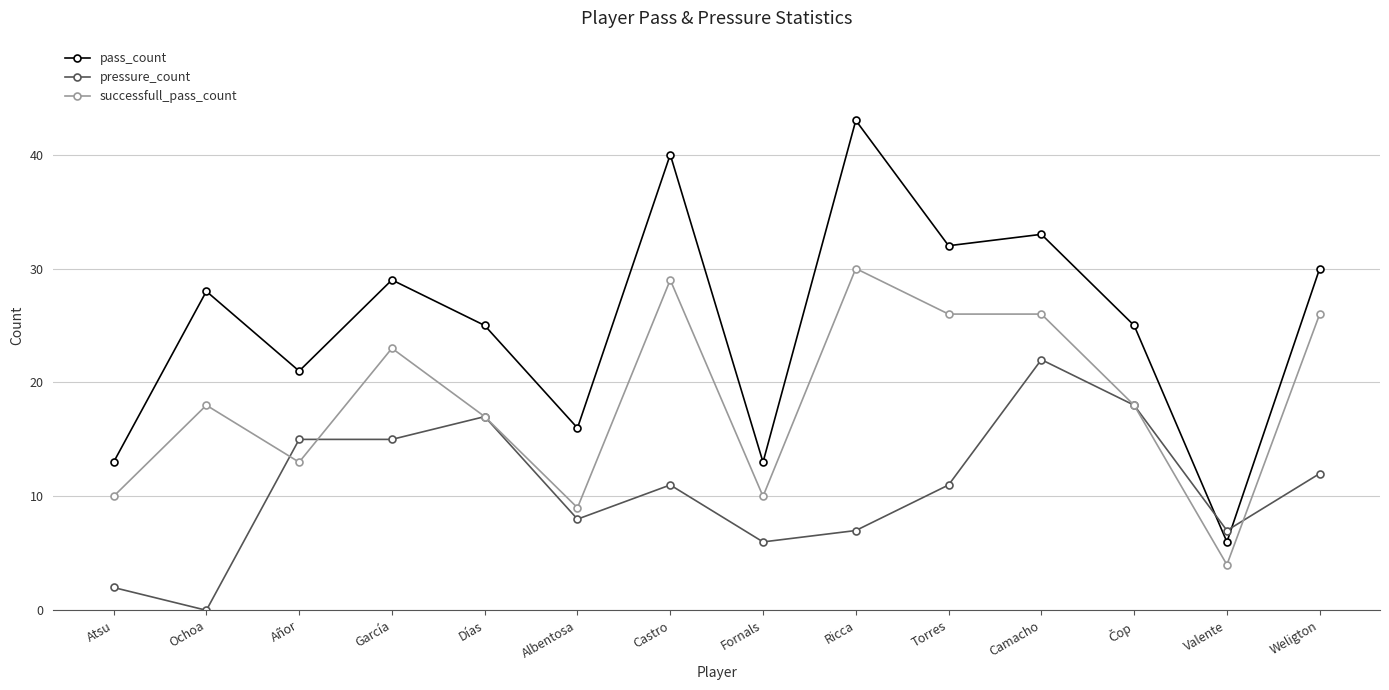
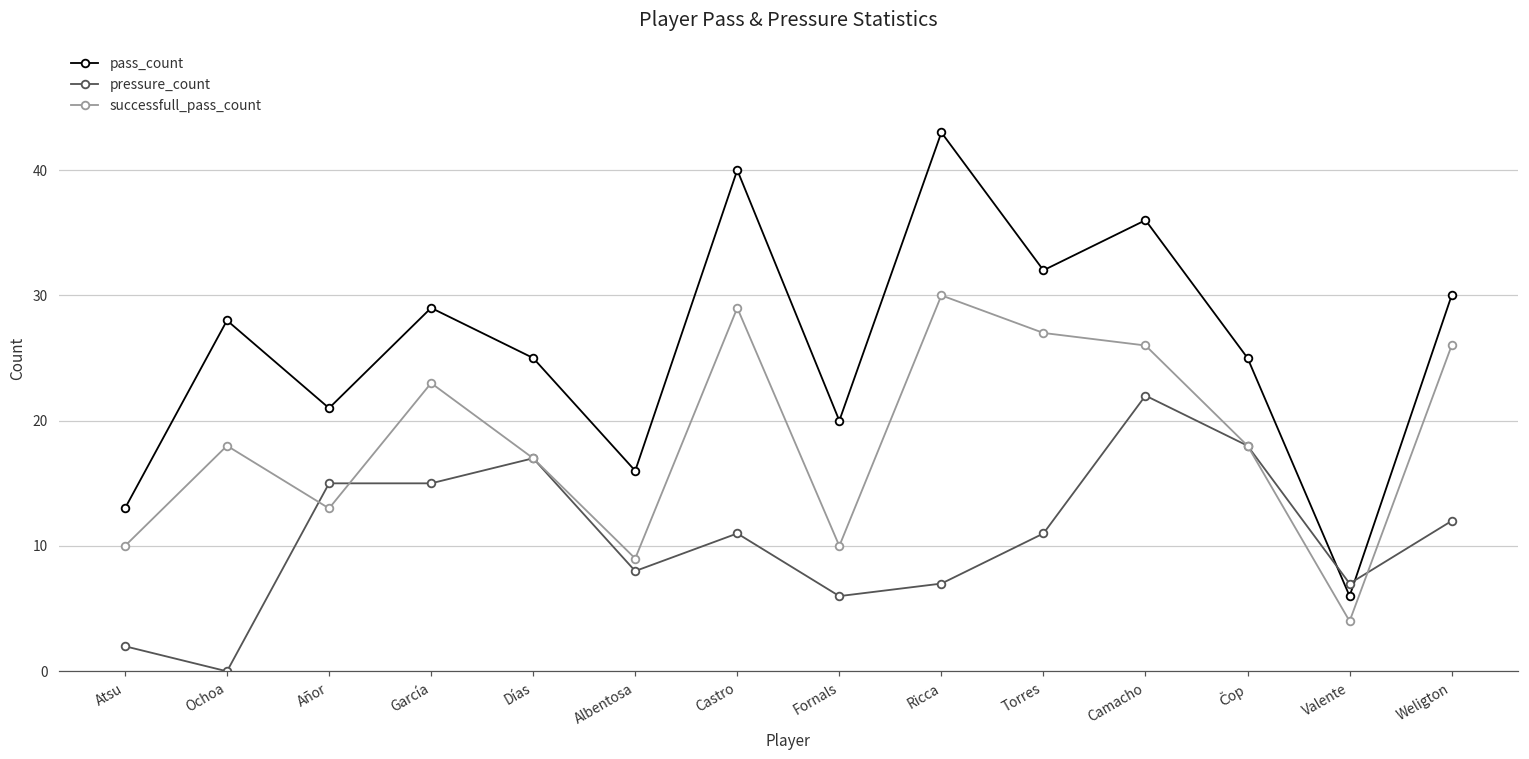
pass_count, Fornals: 13 -> 20
successfull_pass_count, Torres: 26 -> 27
pass_count, Camacho: 33 -> 36
